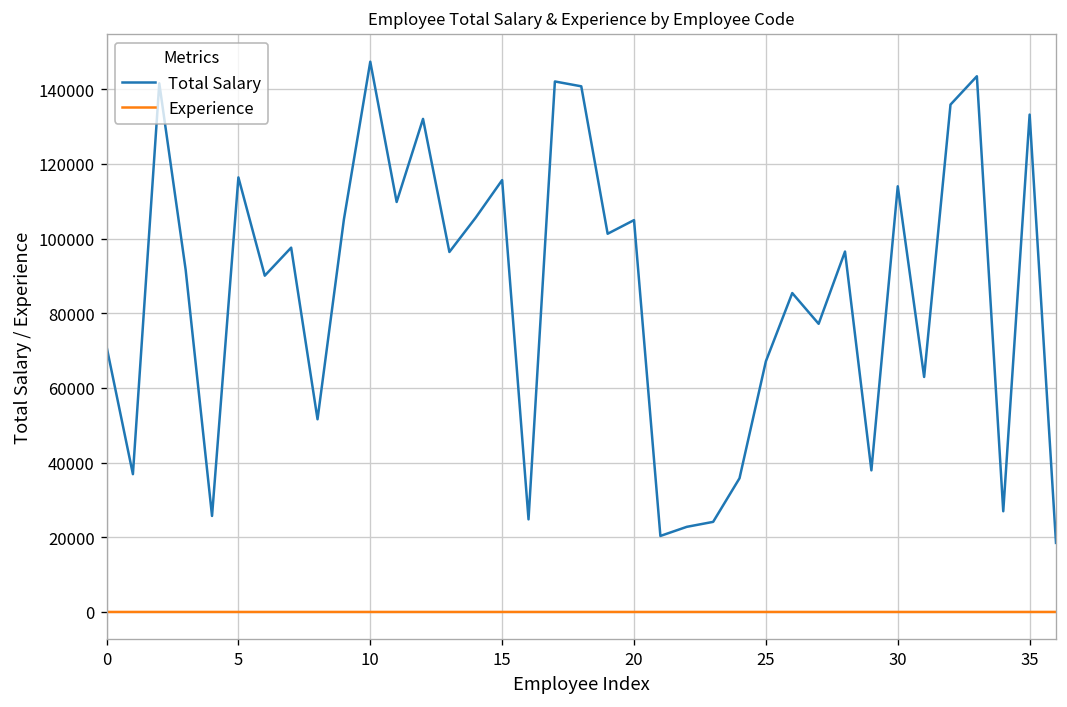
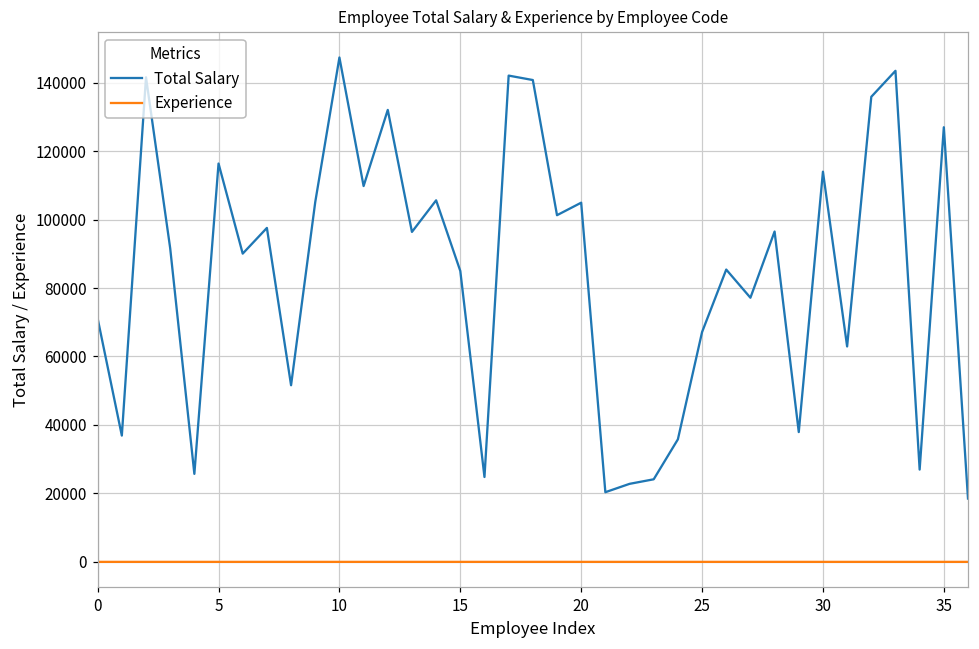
Total Salary, 15: 116000 -> 85000
Total Salary, 35: 133000 -> 127000
